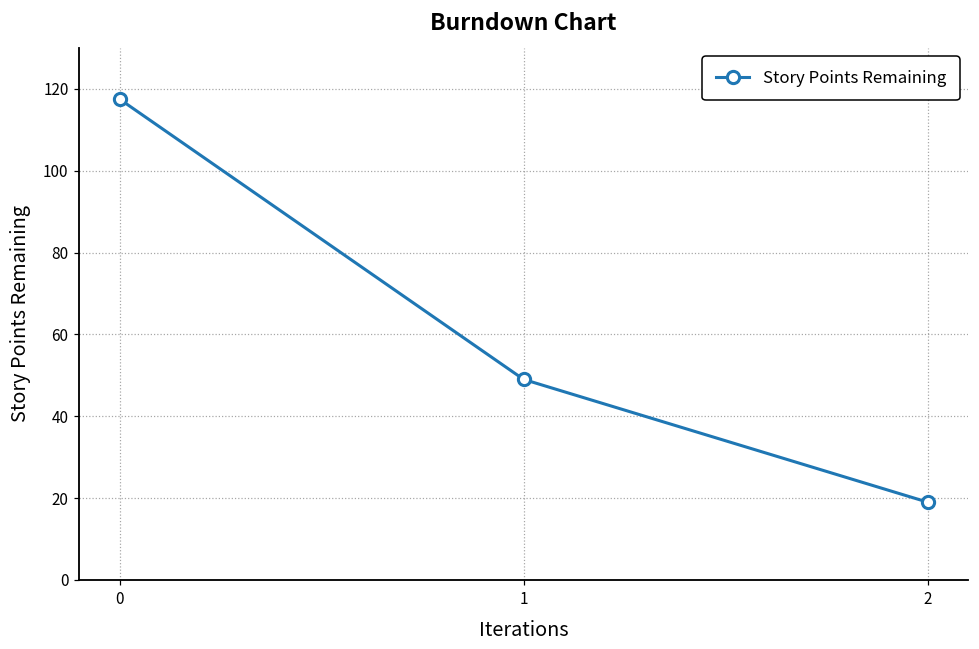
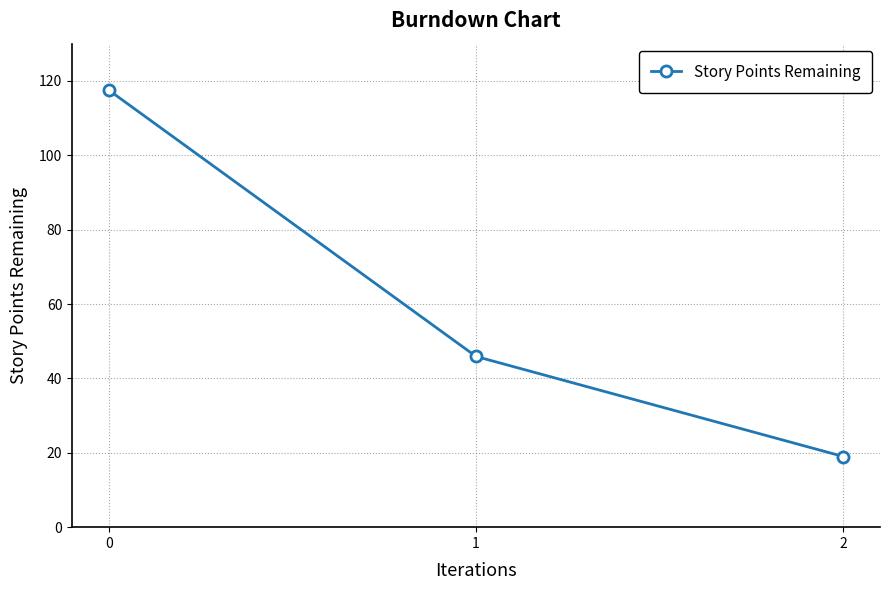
1: 49 -> 46
